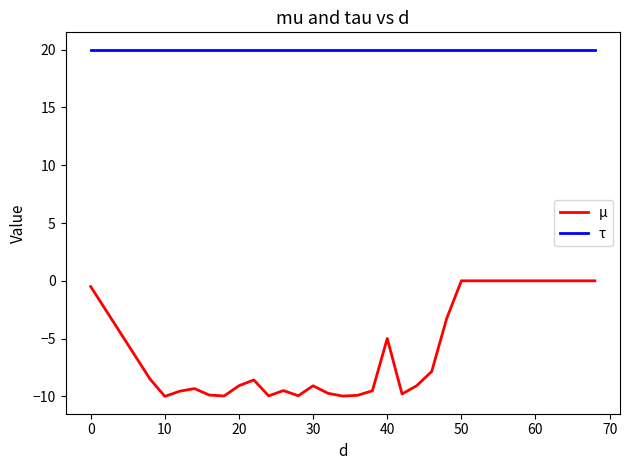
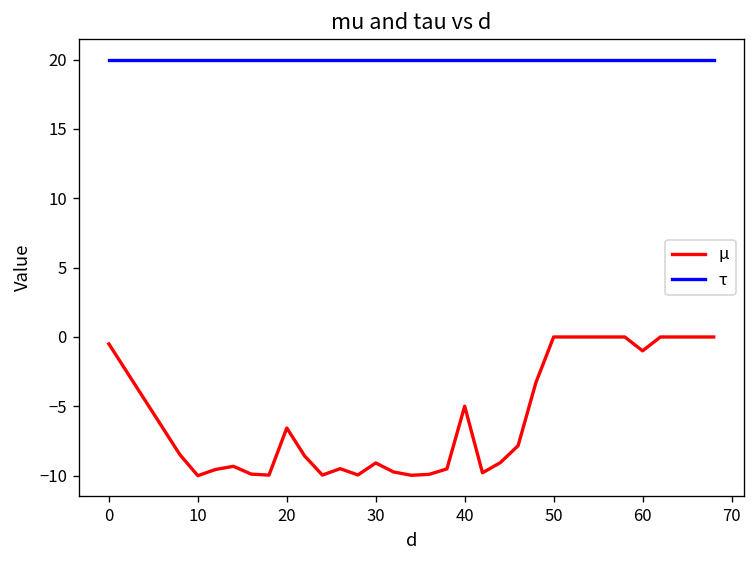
μ, 20: -9.1 -> -6.6
μ, 60: 0 -> -1
